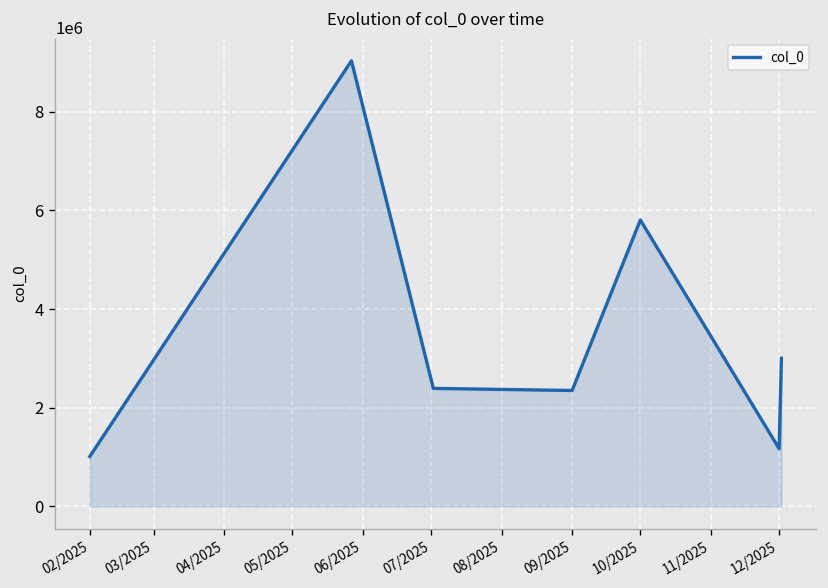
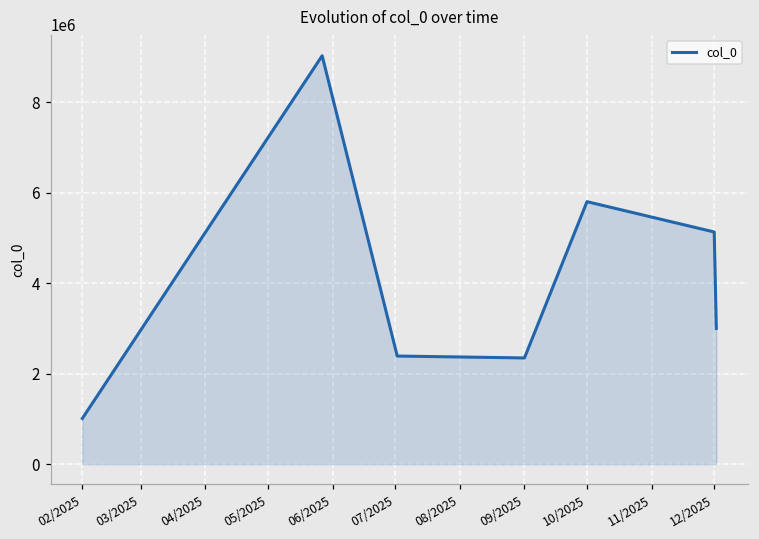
12/2025: 1200000 -> 5100000
